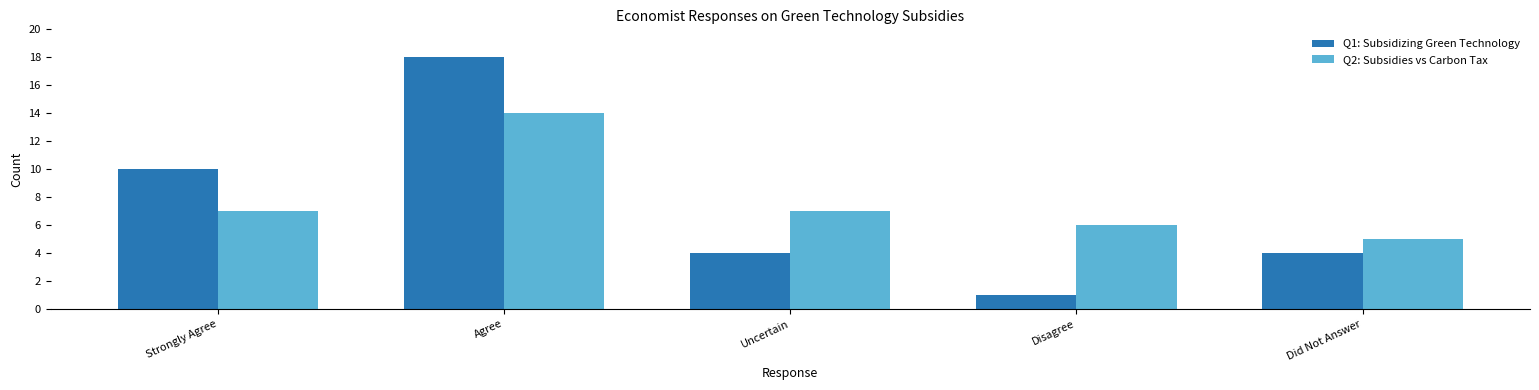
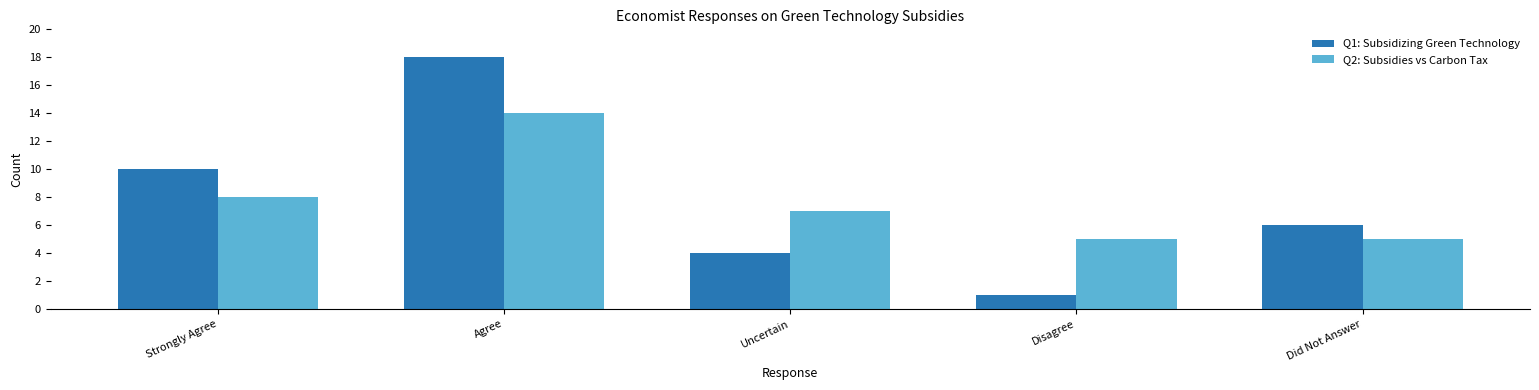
Q2: Subsidies vs Carbon Tax, Strongly Agree: 7 -> 8
Q2: Subsidies vs Carbon Tax, Disagree: 6 -> 5
Q1: Subsidizing Green Technology, Did Not Answer: 4 -> 6
